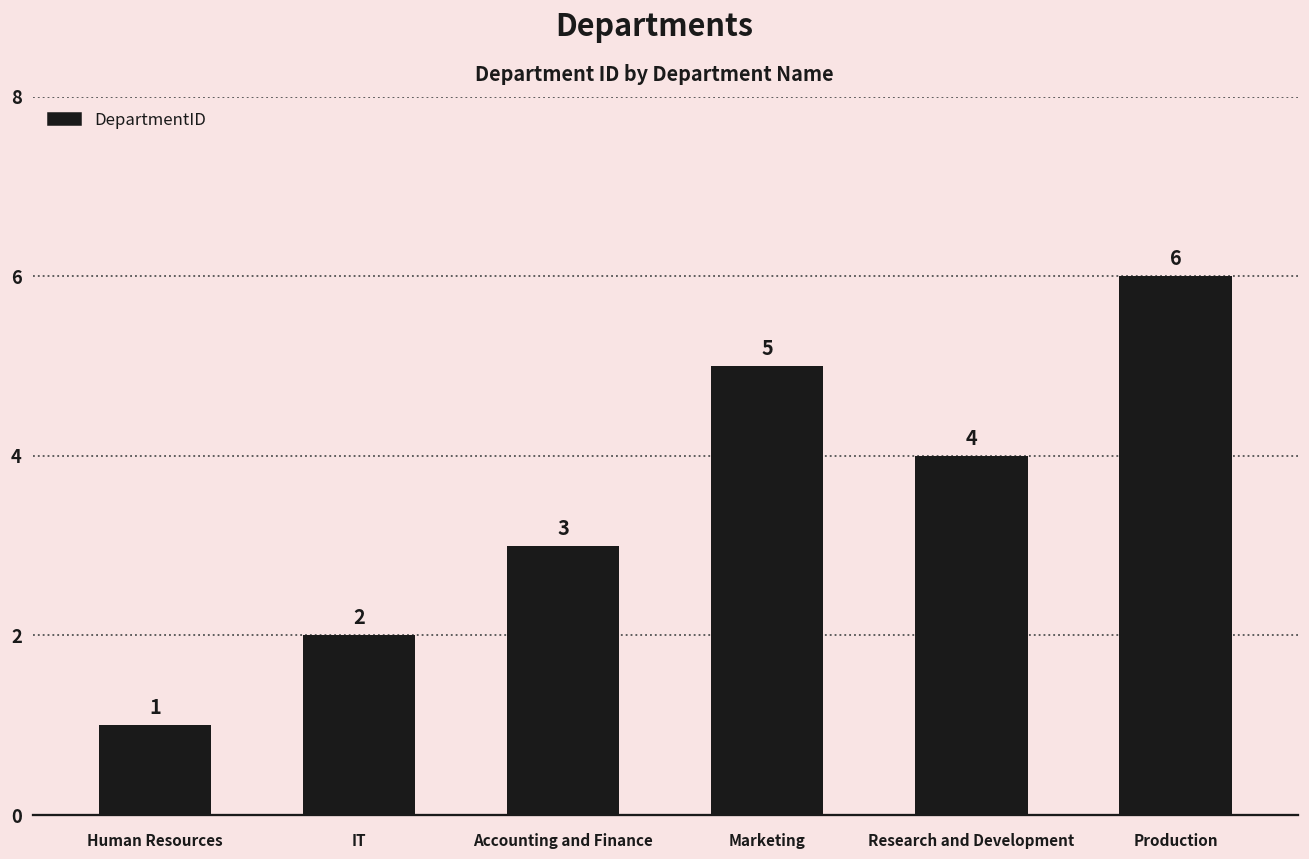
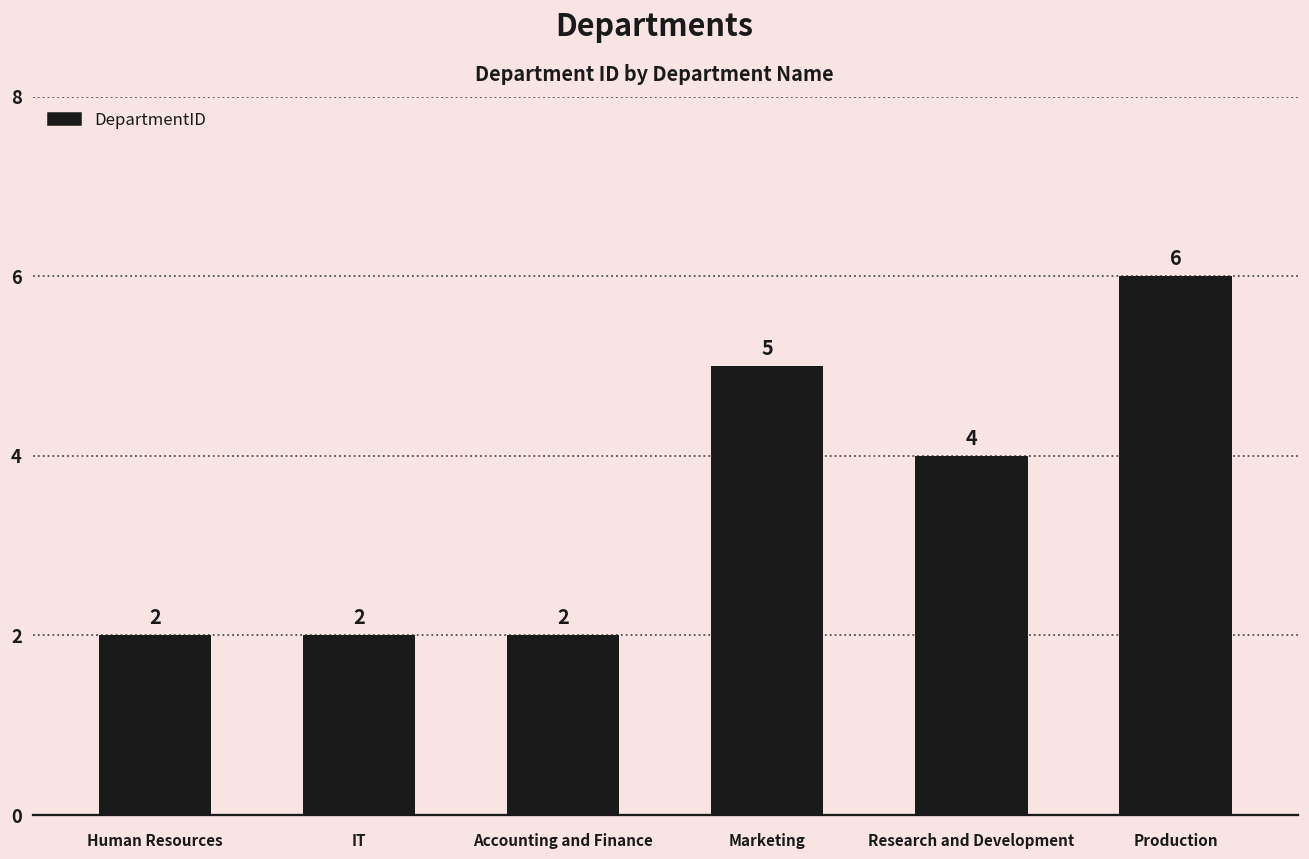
Human Resources: 1 -> 2
Accounting and Finance: 3 -> 2
